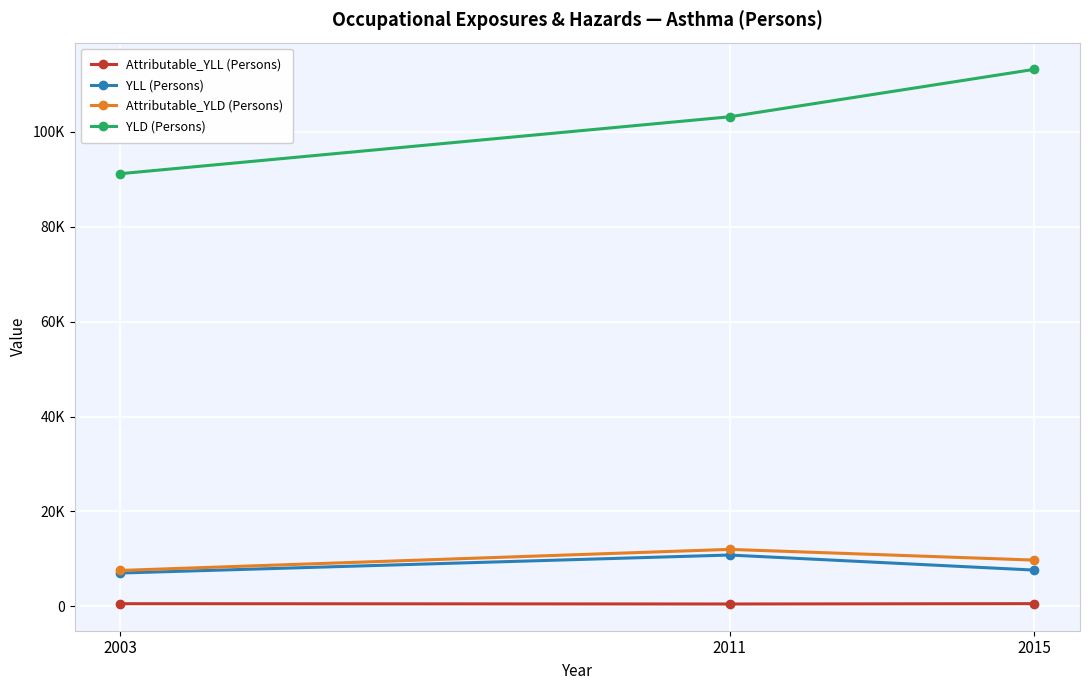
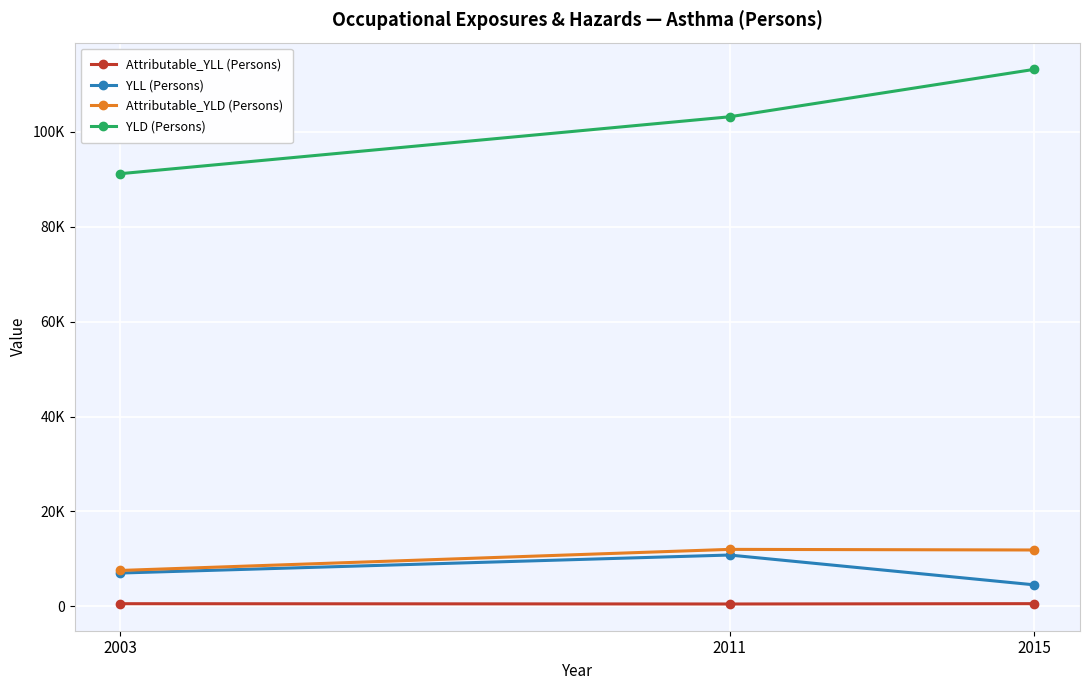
YLL (Persons), 2015: 8000 -> 5000
Attributable_YLD (Persons), 2015: 10000 -> 12000
